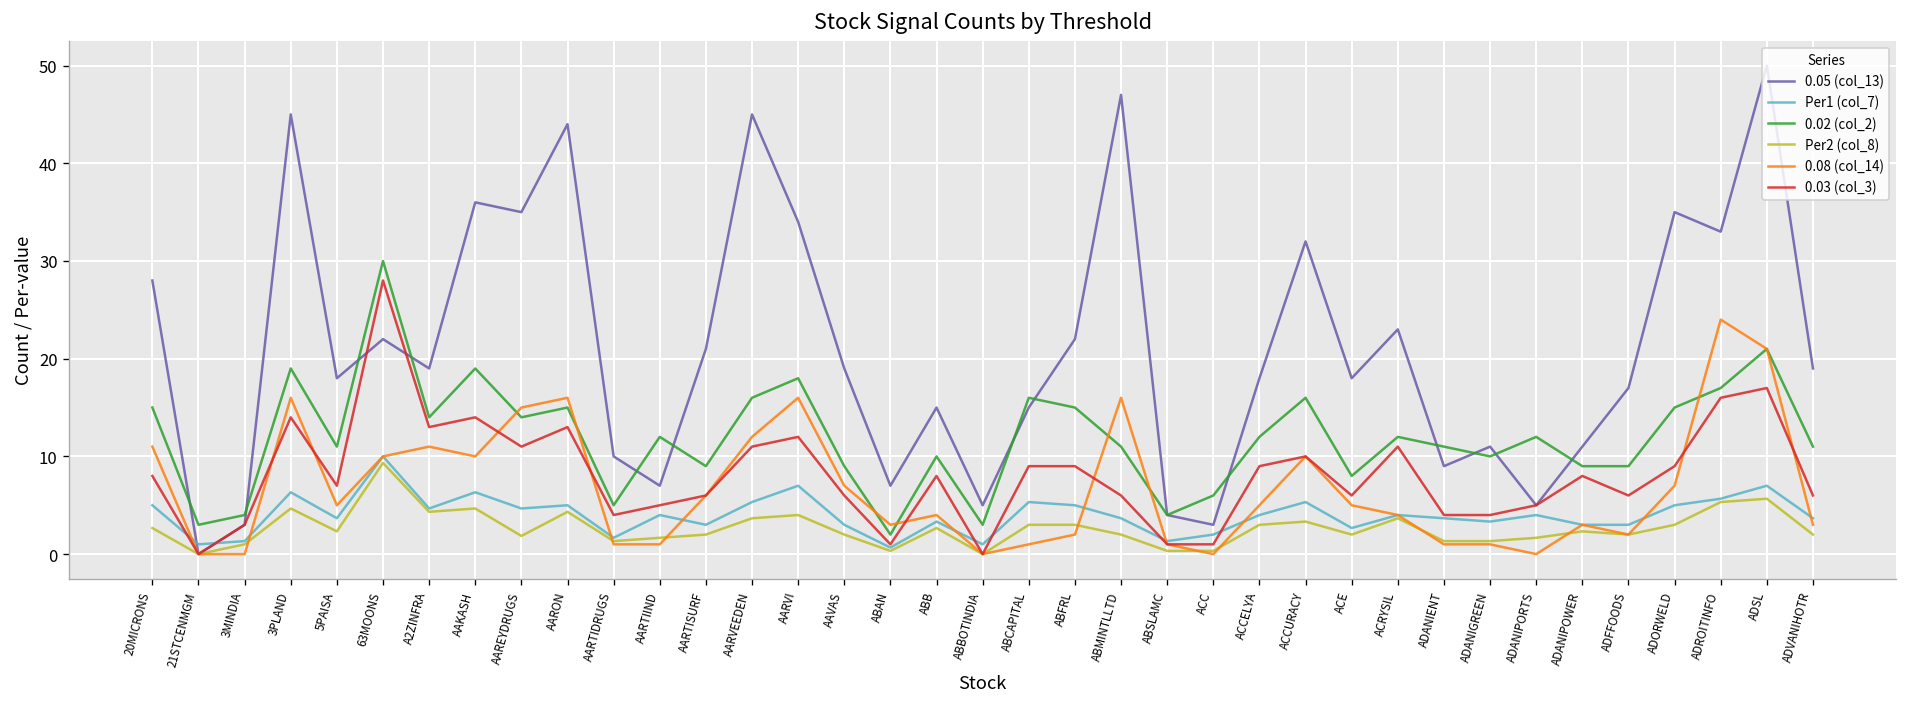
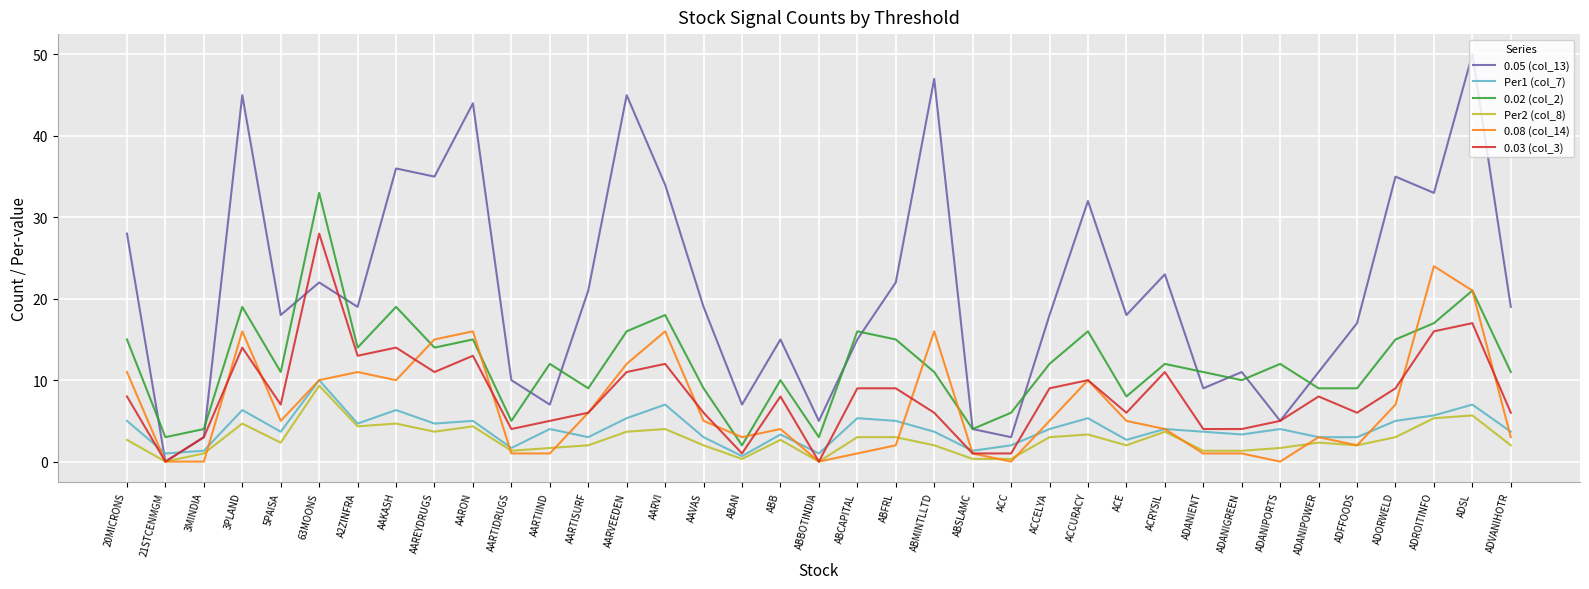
0.02 (col_2), 63MOONS: 30 -> 33
Per2 (col_8), AAREYDRUGS: 2 -> 4
0.08 (col_14), AAVAS: 7 -> 5
